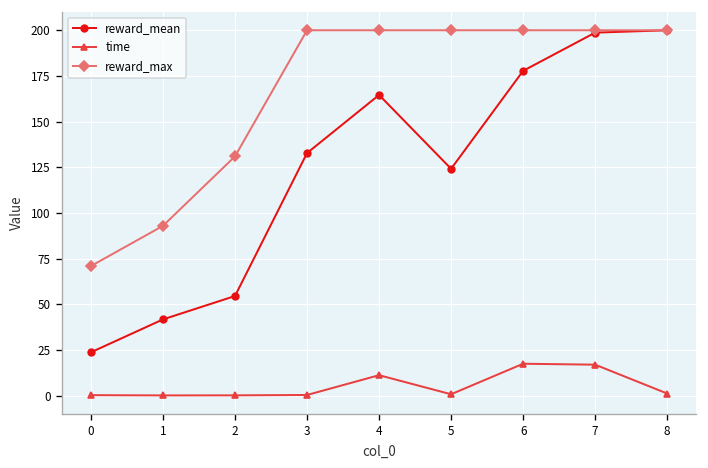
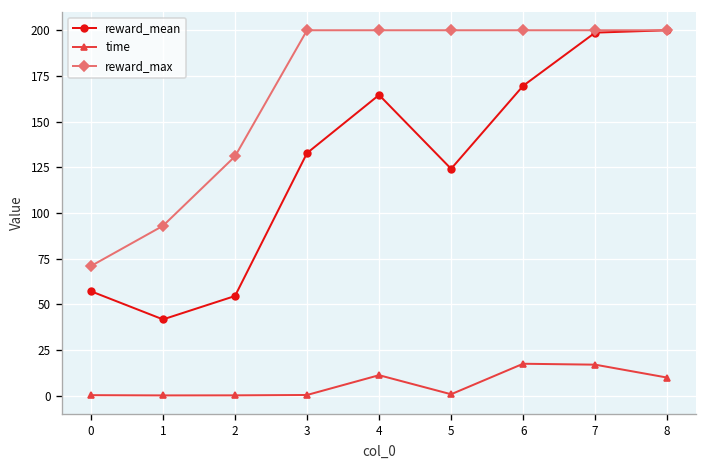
reward_mean, 0: 24 -> 57
reward_mean, 6: 178 -> 170
time, 8: 1 -> 10
